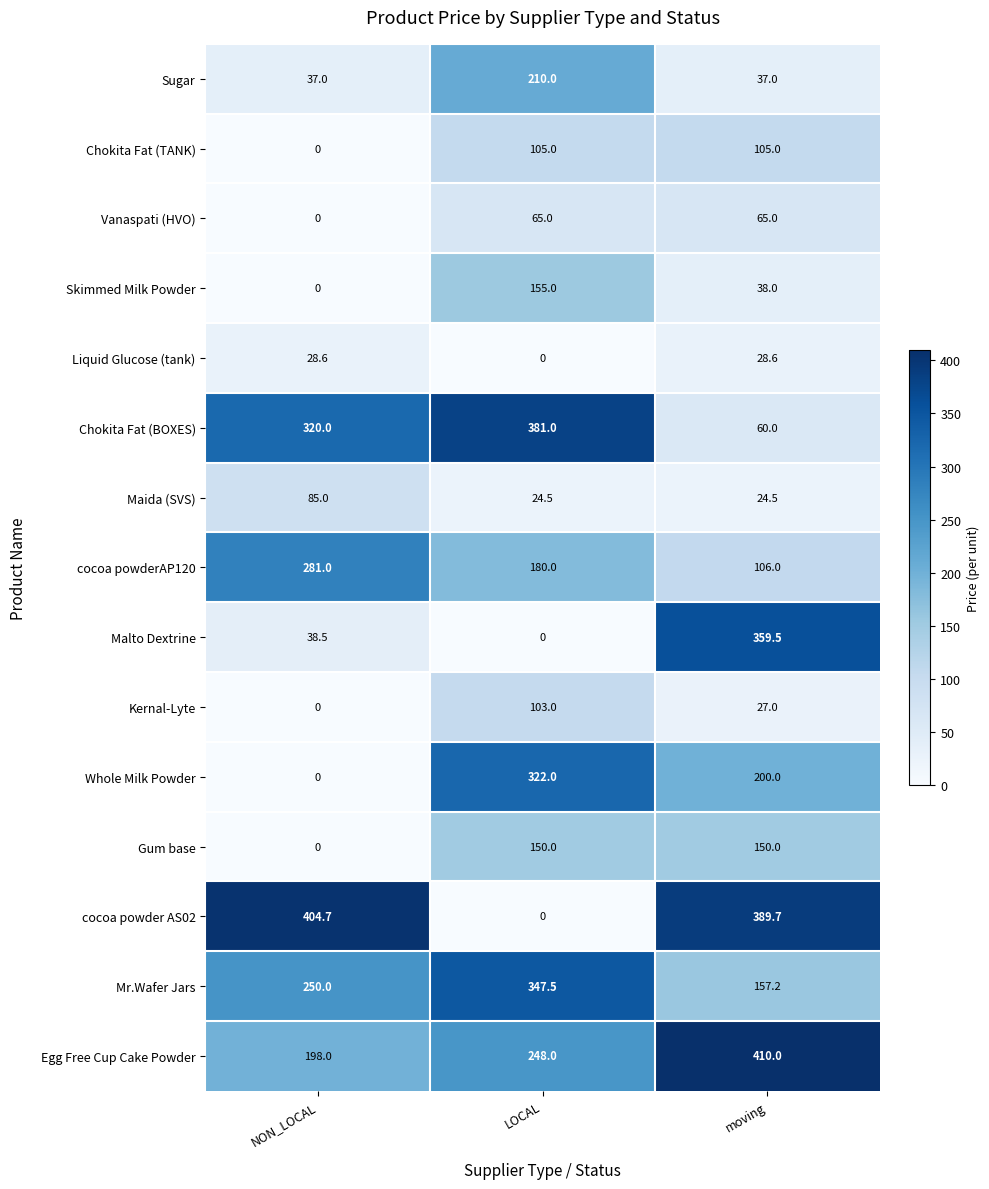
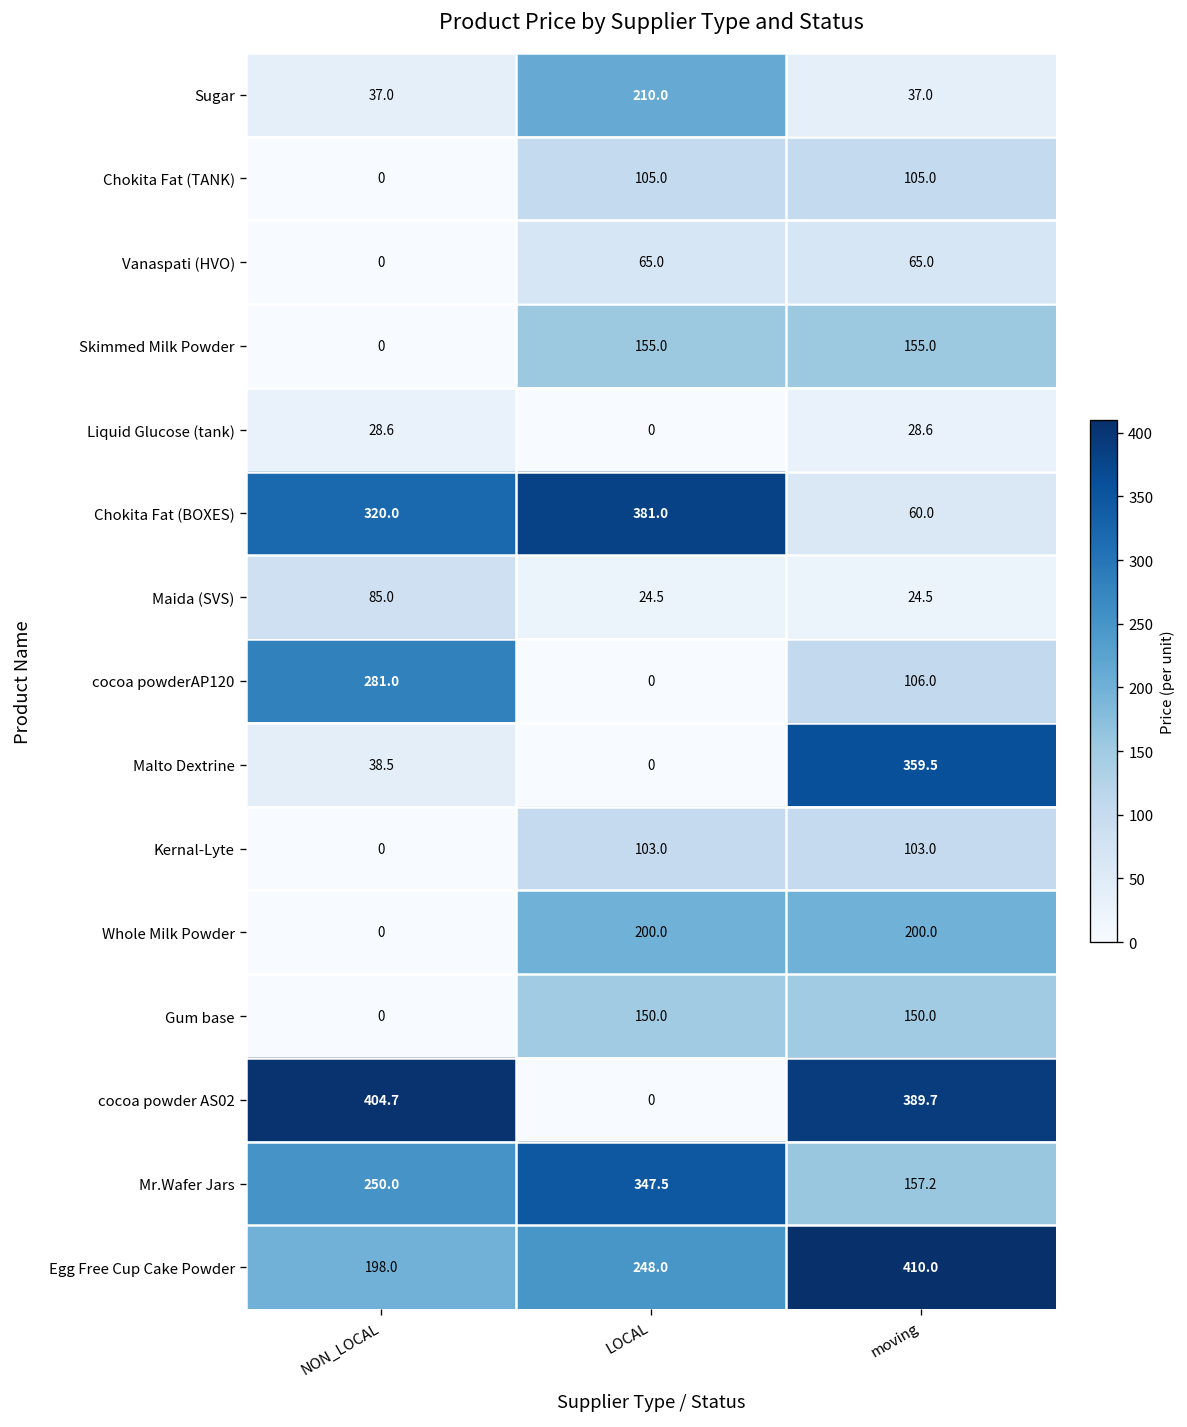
Skimmed Milk Powder, moving: 38.0 -> 155.0
cocoa powderAP120, LOCAL: 180.0 -> 0
Kernal-Lyte, moving: 27.0 -> 103.0
Whole Milk Powder, LOCAL: 322.0 -> 200.0
